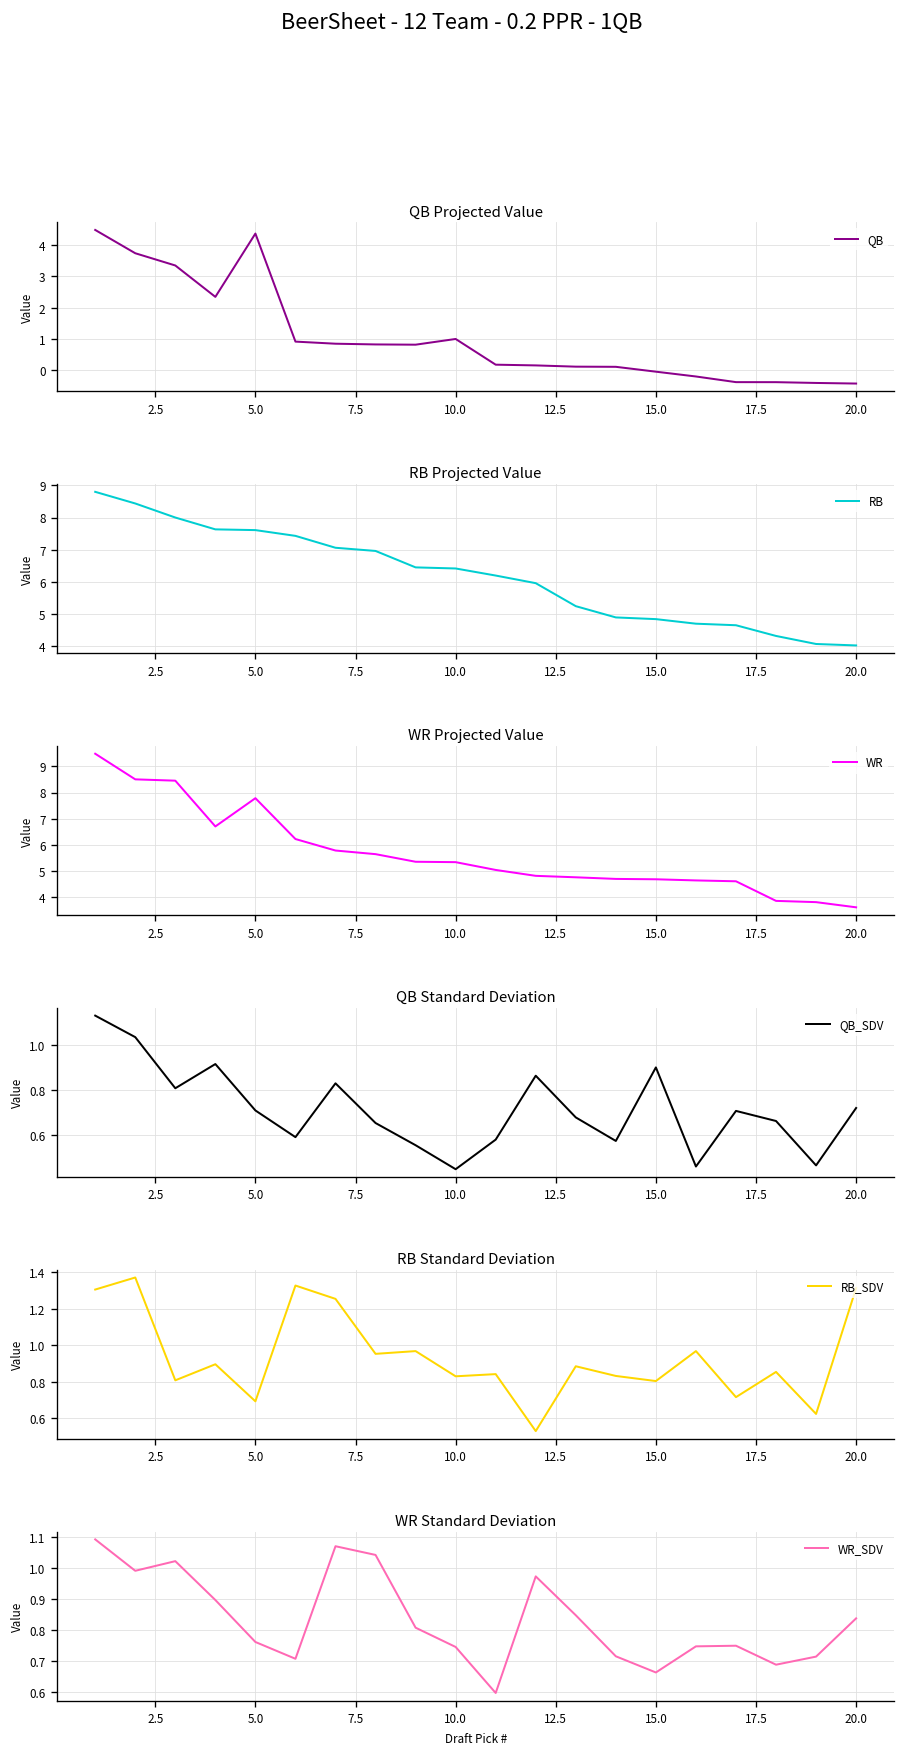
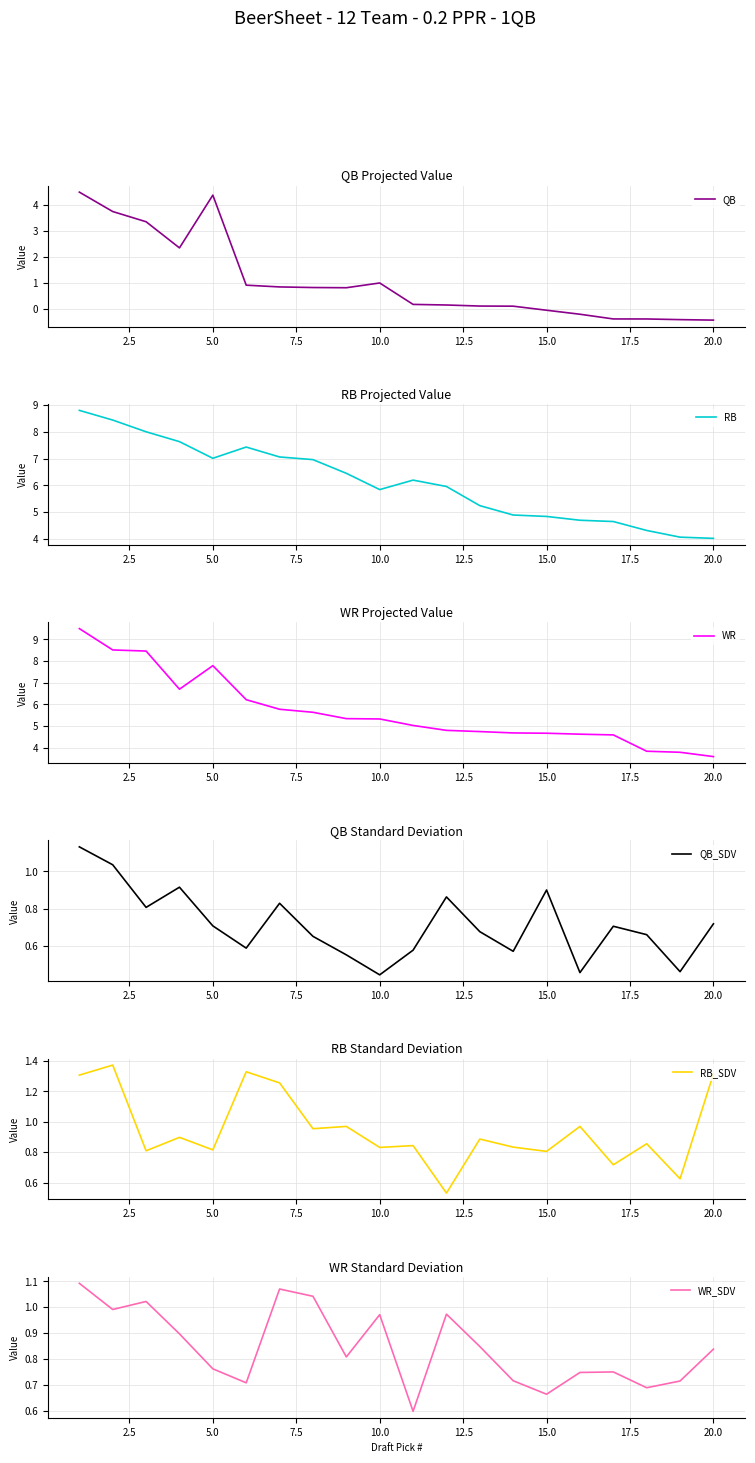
RB Projected Value, 5.0: 7.6 -> 7.0
RB Projected Value, 10.0: 6.4 -> 5.8
RB Standard Deviation, 5.0: 0.69 -> 0.82
WR Standard Deviation, 10.0: 0.75 -> 0.97
